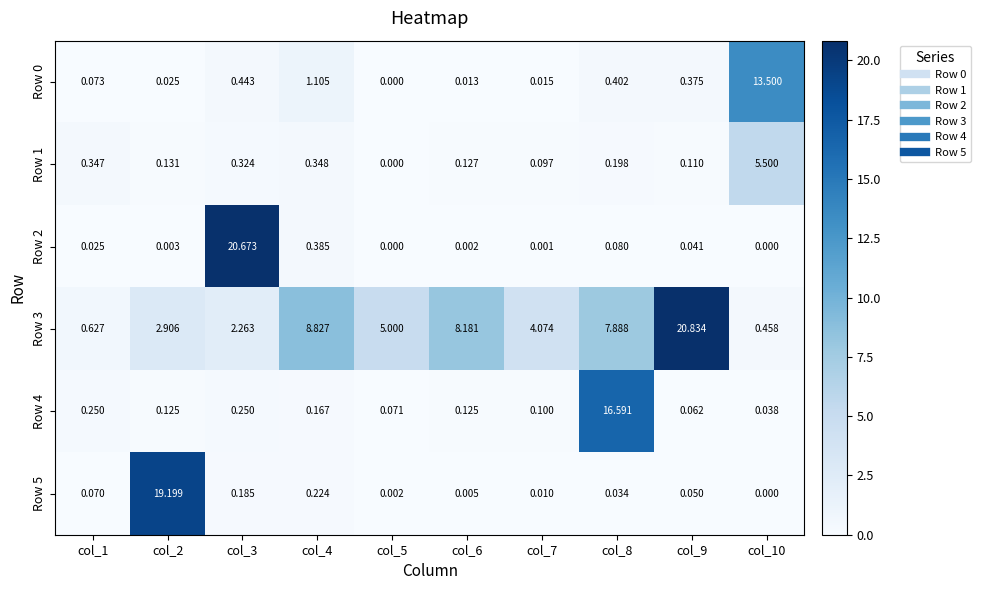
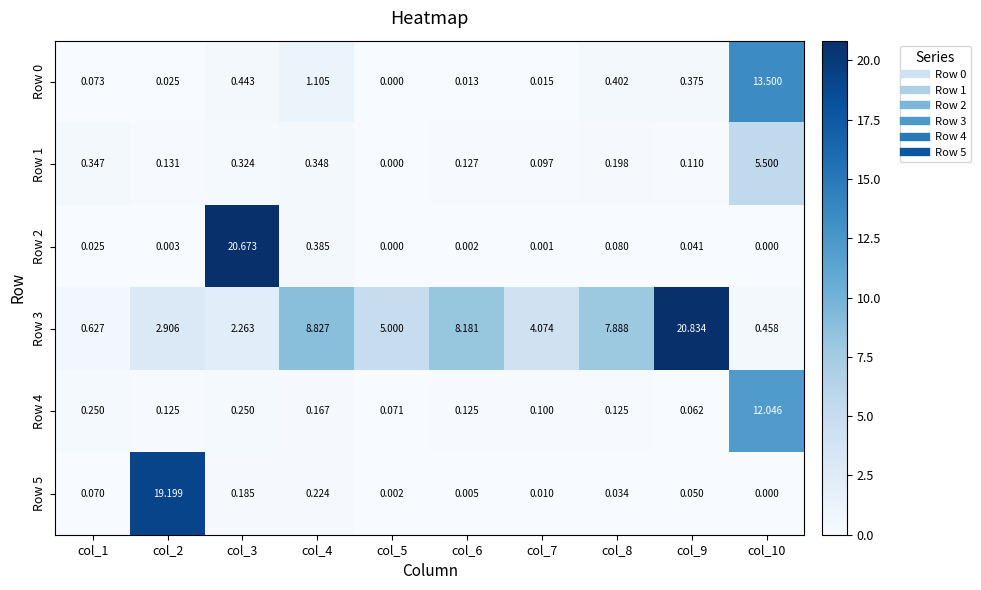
Row 4, col_8: 16.591 -> 0.125
Row 4, col_10: 0.038 -> 12.046
